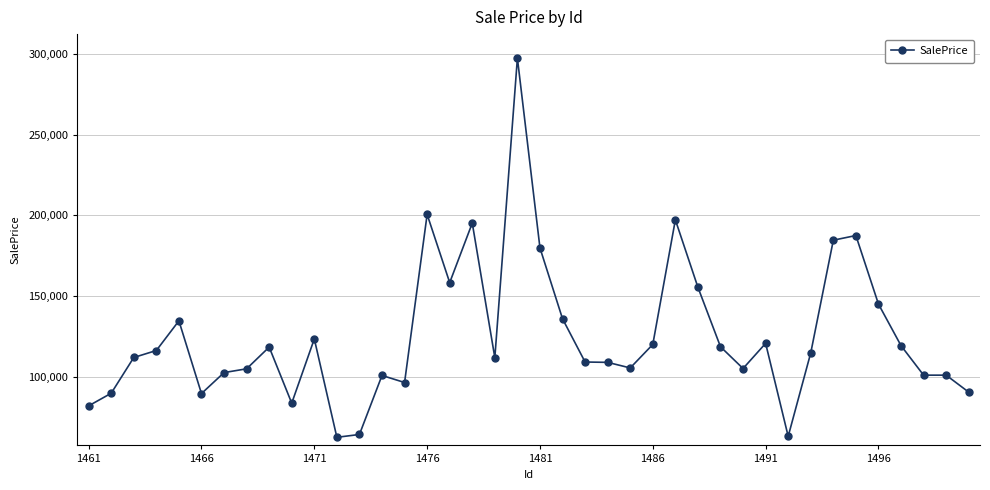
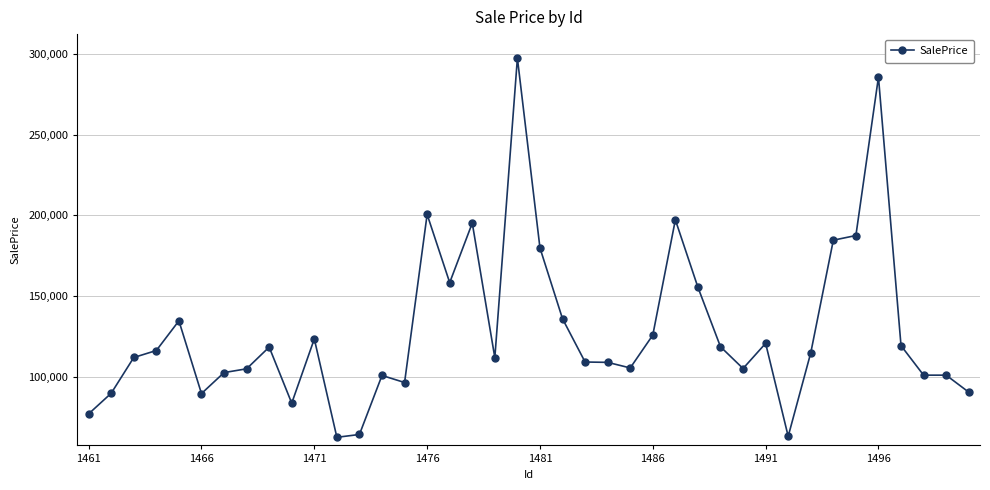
1461: 82,000 -> 77,000
1486: 120,000 -> 126,000
1496: 145,000 -> 286,000
